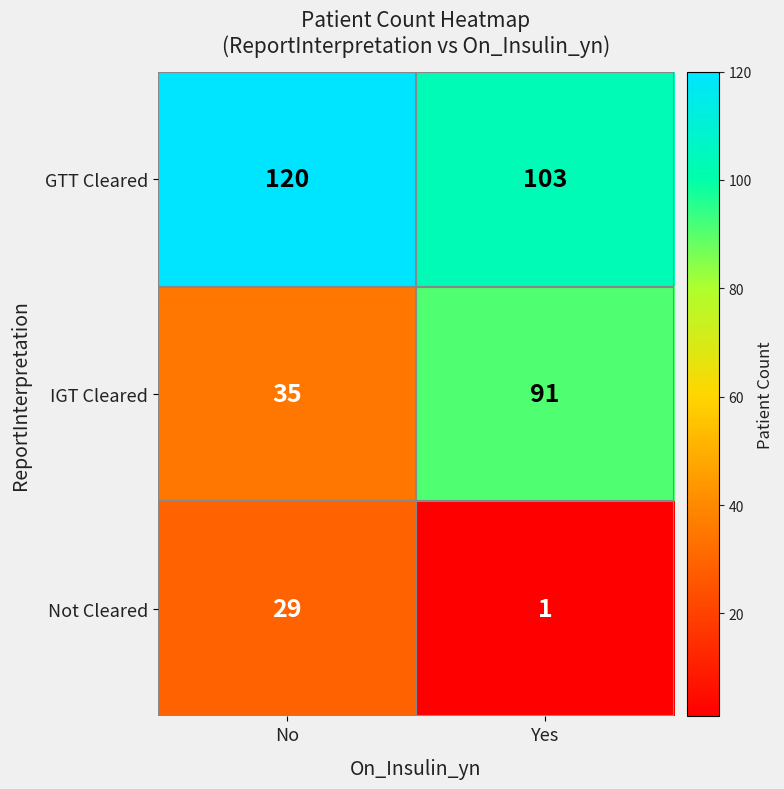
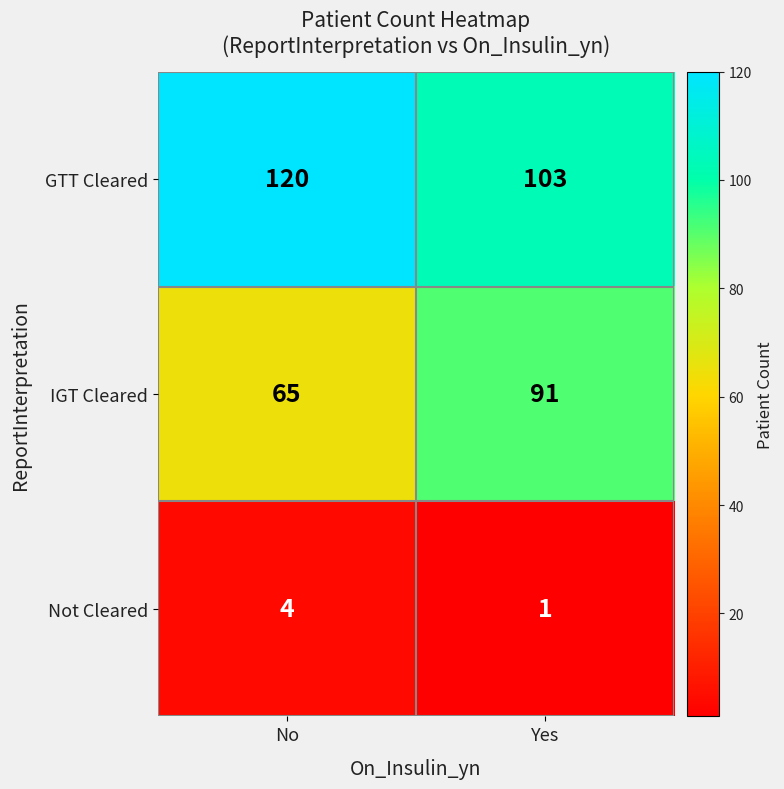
IGT Cleared, No: 35 -> 65
Not Cleared, No: 29 -> 4
